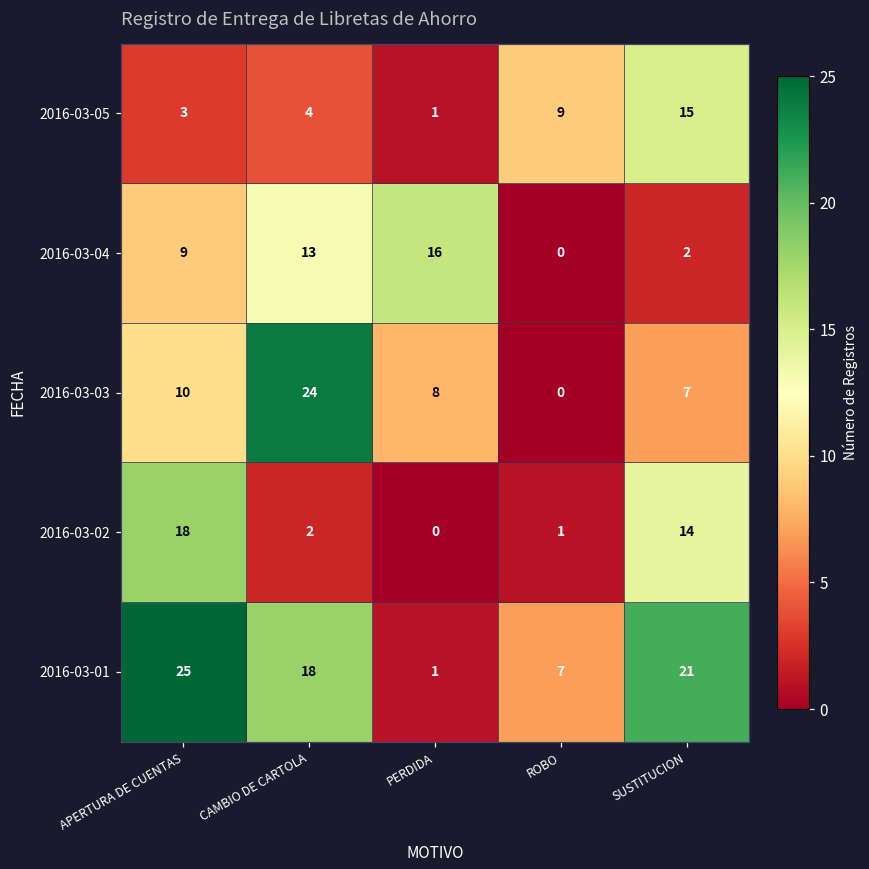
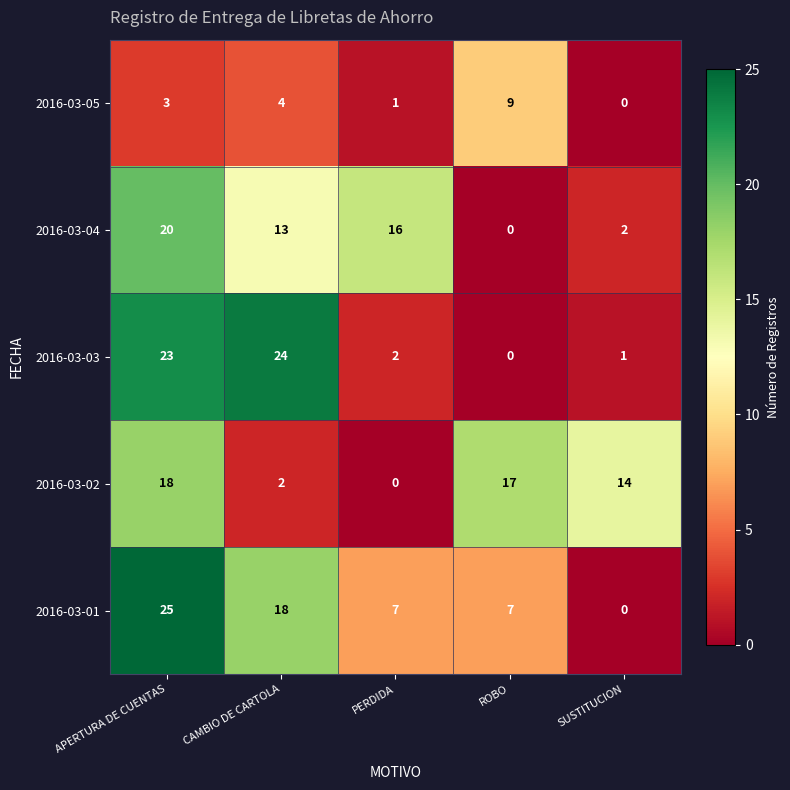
2016-03-05, SUSTITUCION: 15 -> 0
2016-03-04, APERTURA DE CUENTAS: 9 -> 20
2016-03-03, APERTURA DE CUENTAS: 10 -> 23
2016-03-03, PERDIDA: 8 -> 2
2016-03-03, SUSTITUCION: 7 -> 1
2016-03-02, ROBO: 1 -> 17
2016-03-01, PERDIDA: 1 -> 7
2016-03-01, SUSTITUCION: 21 -> 0
